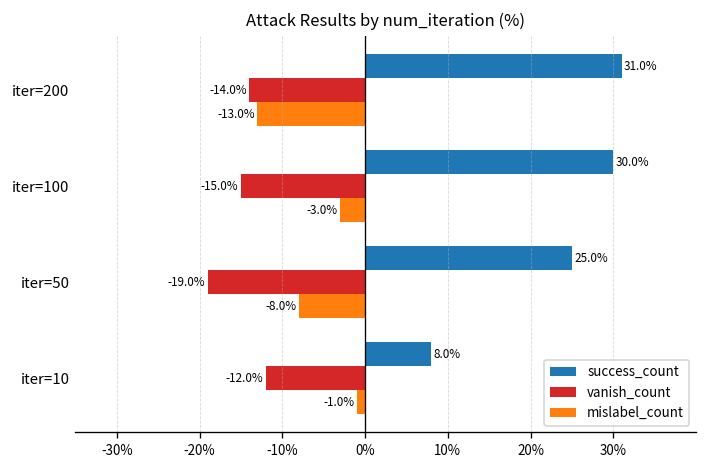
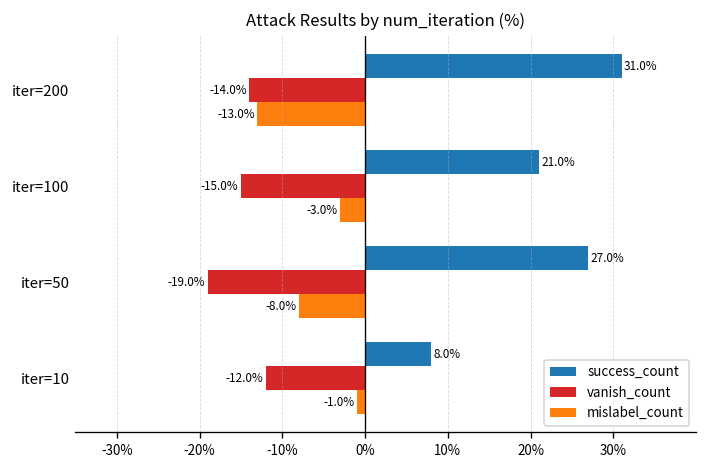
success_count, iter=100: 30.0% -> 21.0%
success_count, iter=50: 25.0% -> 27.0%
